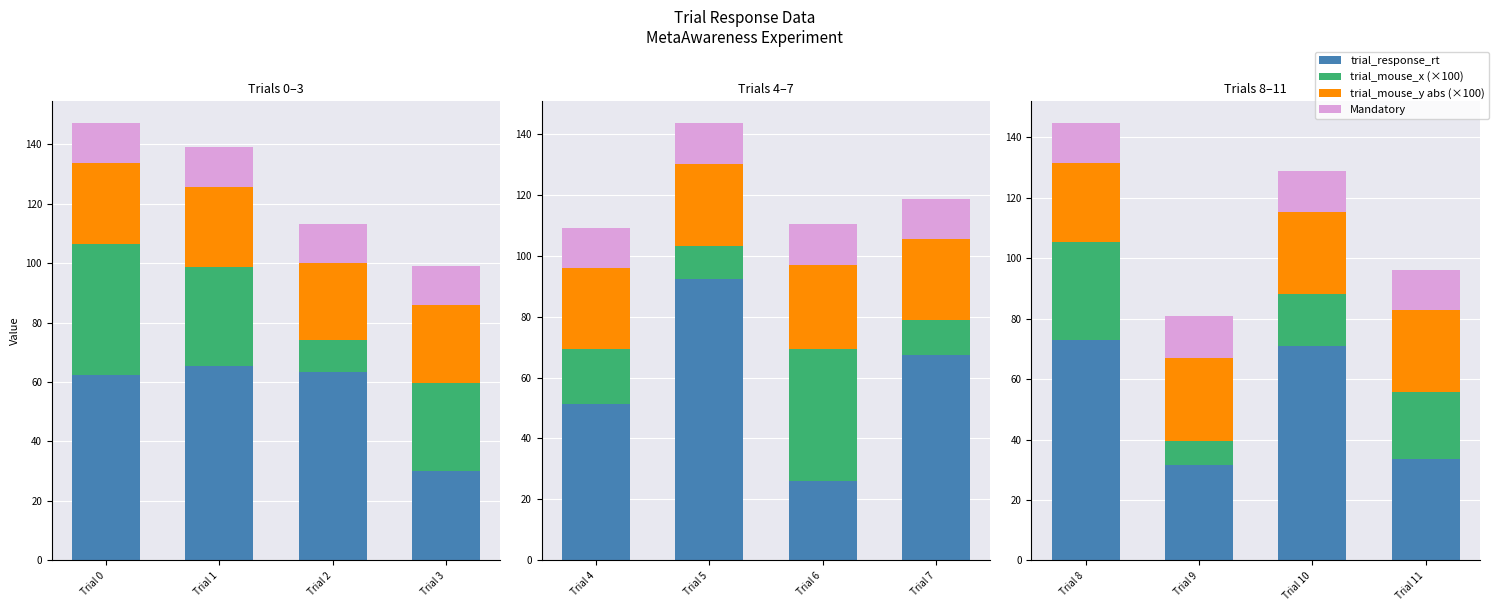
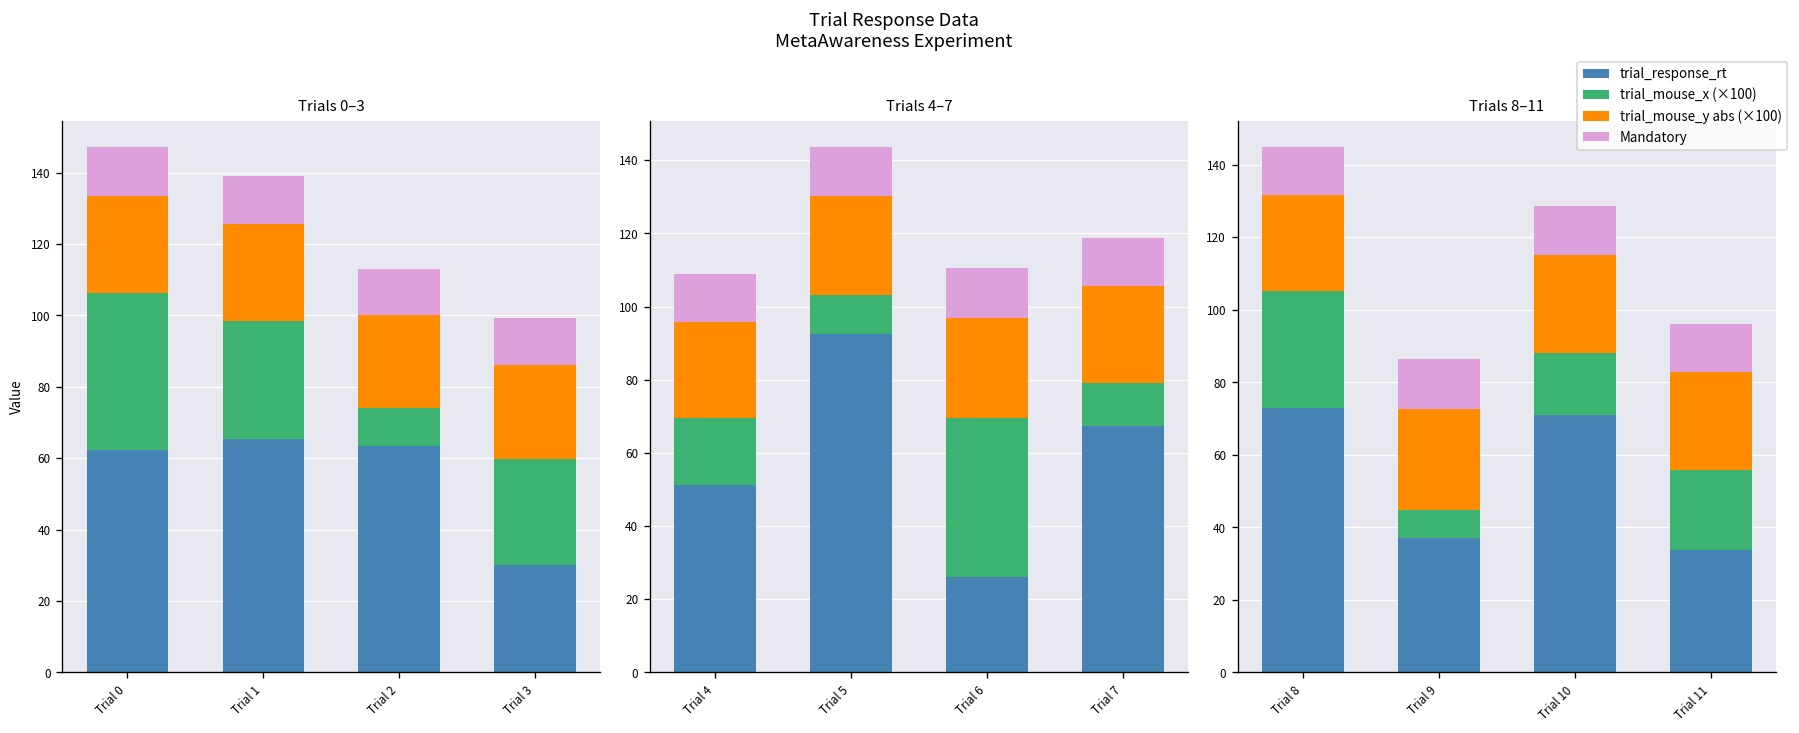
Trials 8–11, trial_response_rt, Trial 9: 32 -> 37
